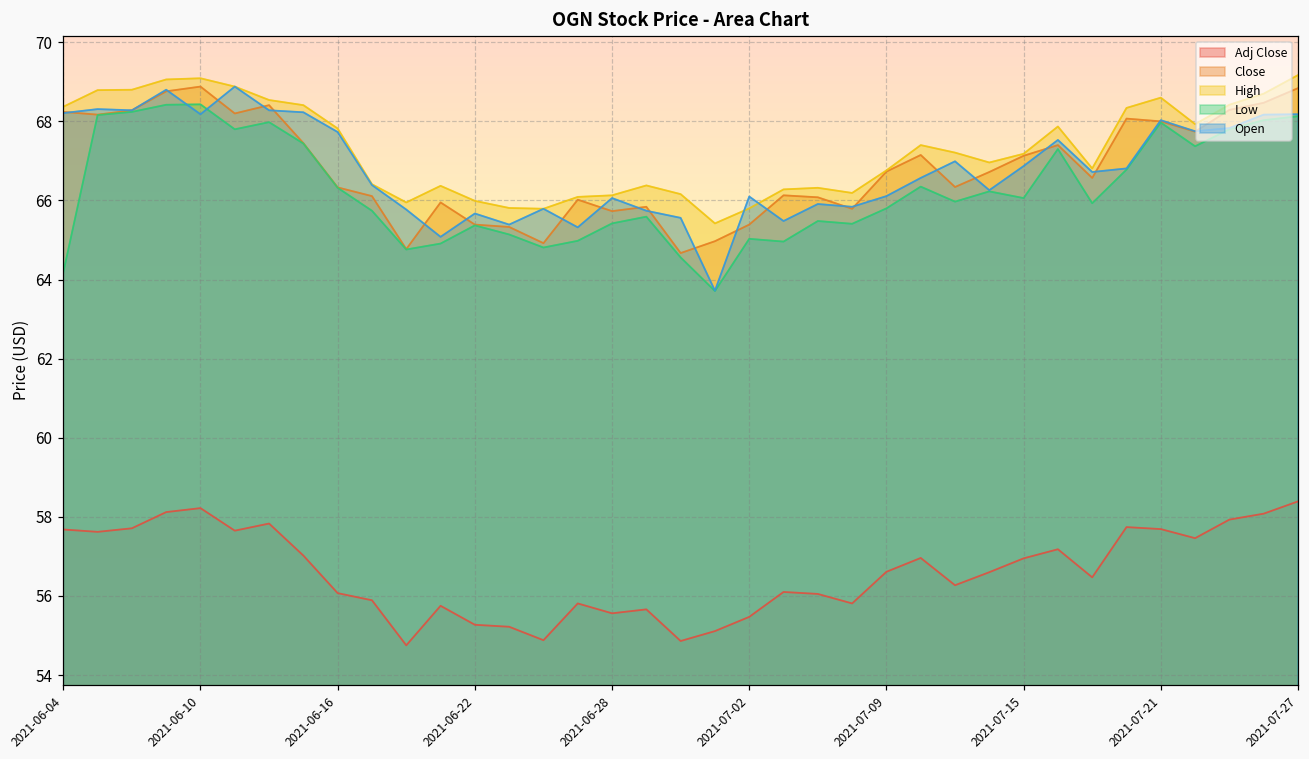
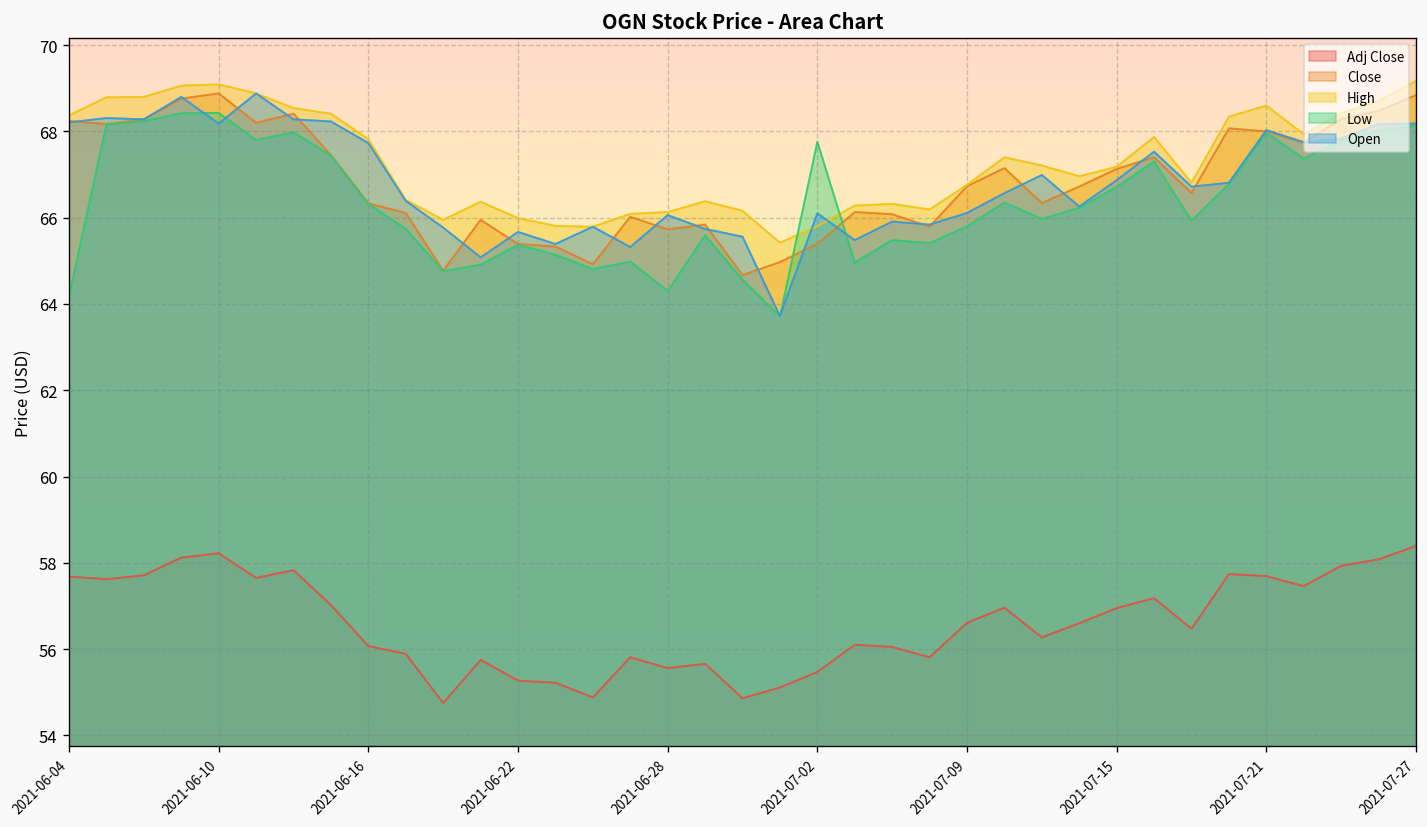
Low, 2021-06-28: 65.4 -> 64.3
Low, 2021-07-02: 65.0 -> 67.8
Low, 2021-07-15: 66.1 -> 66.7
